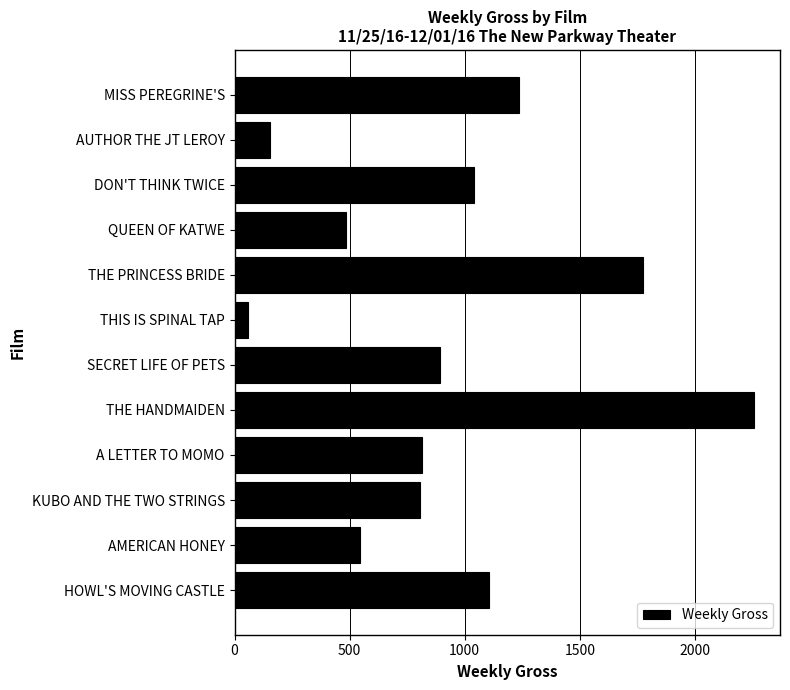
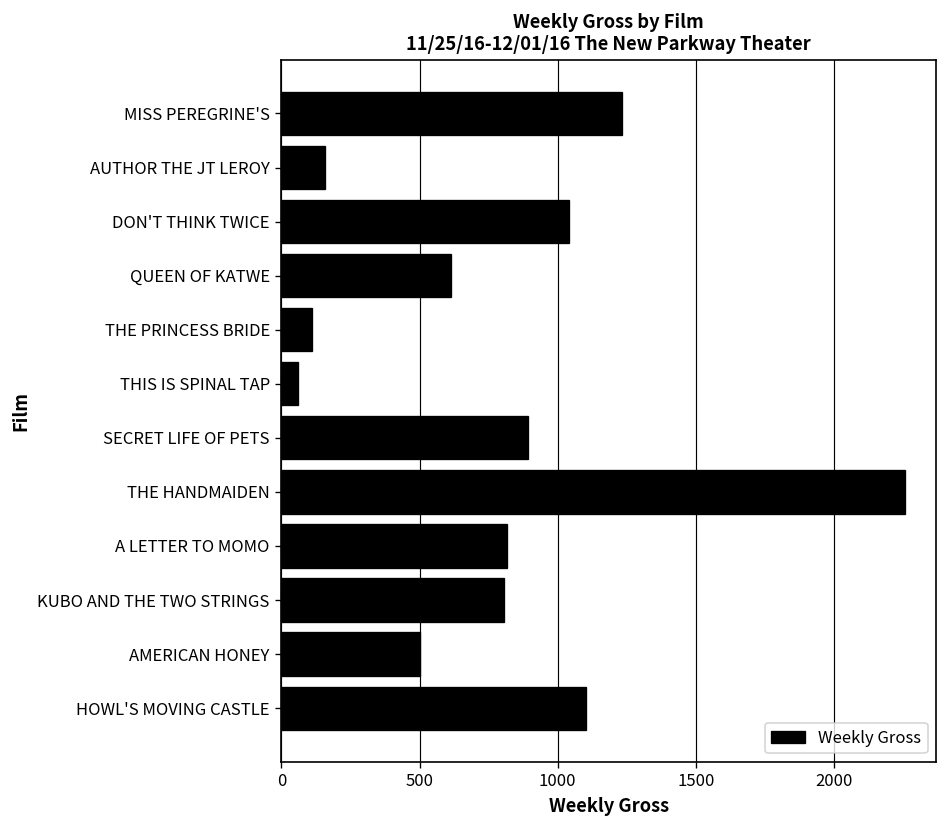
QUEEN OF KATWE: 490 -> 610
THE PRINCESS BRIDE: 1780 -> 110
AMERICAN HONEY: 540 -> 500
